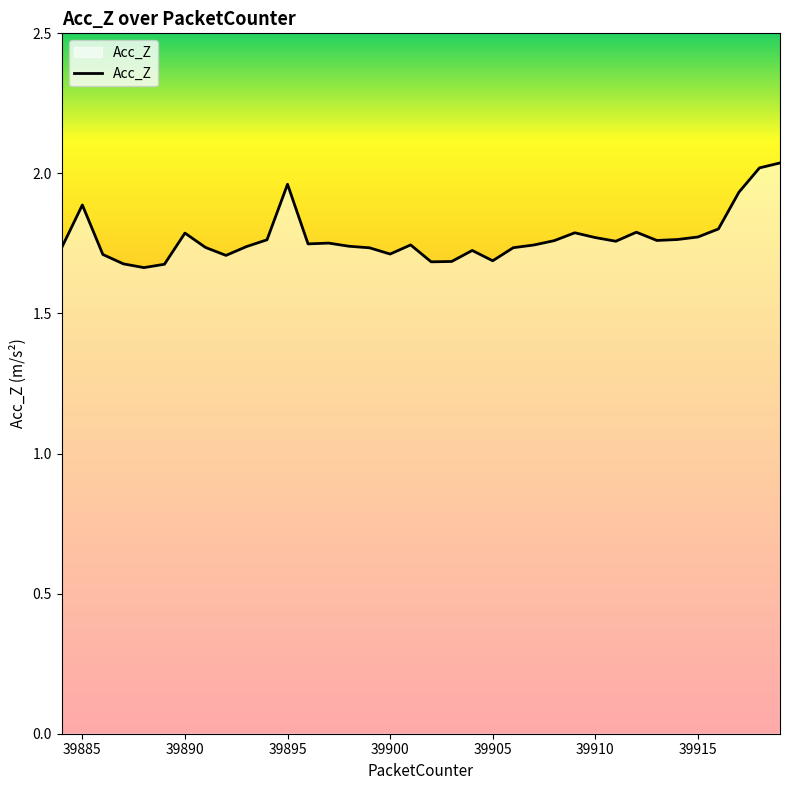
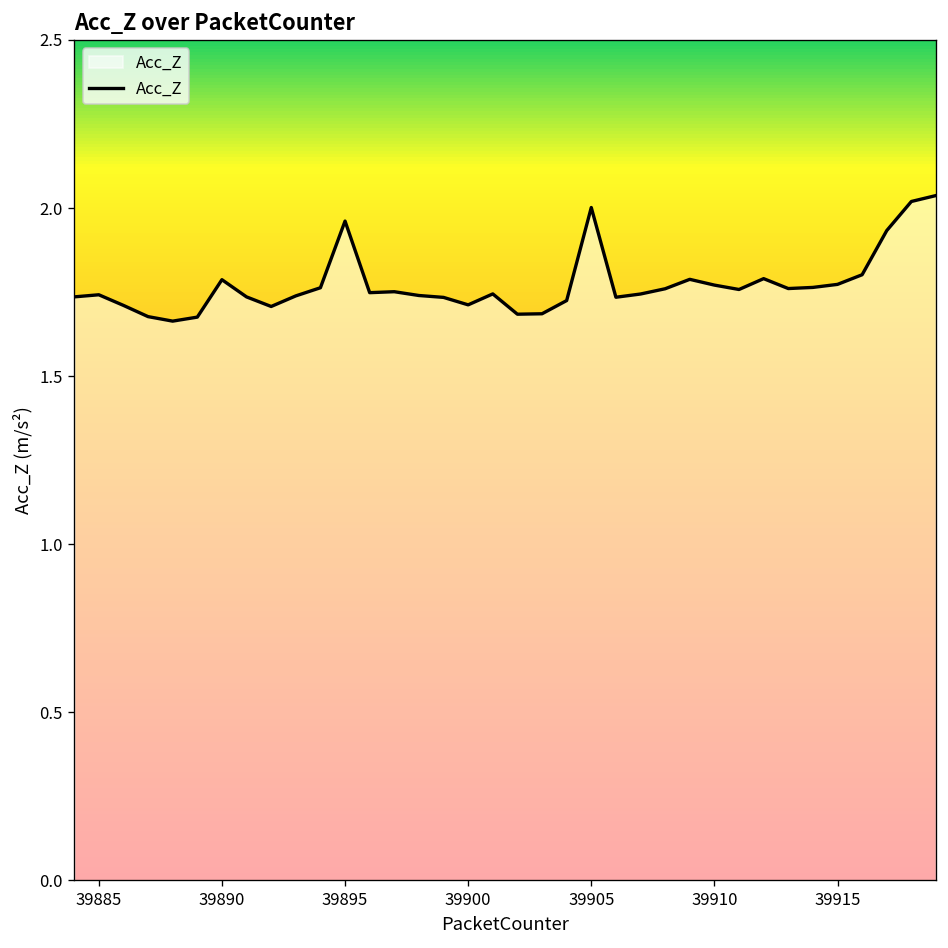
39885: 1.89 -> 1.74
39905: 1.69 -> 2.00
